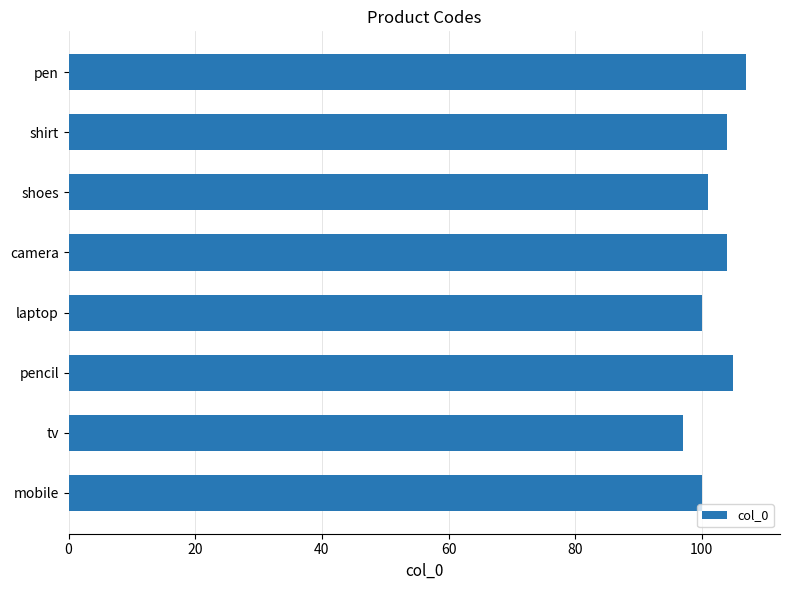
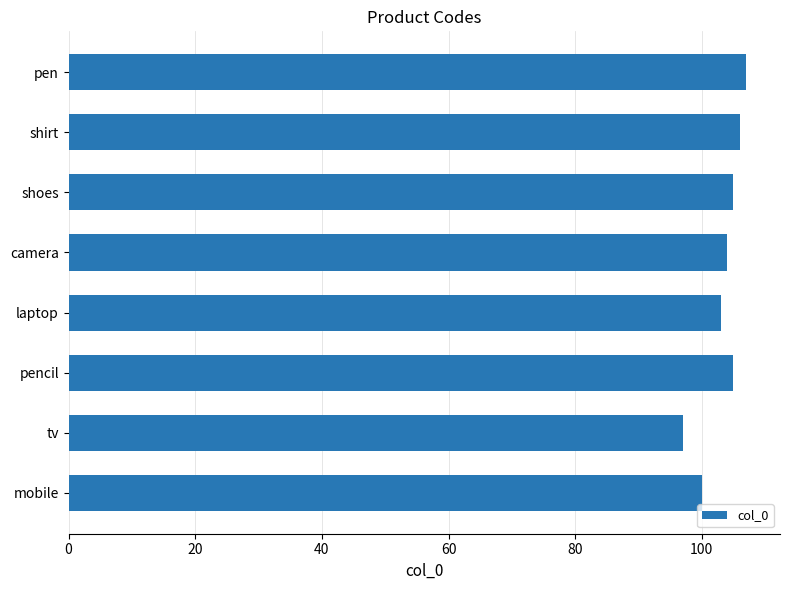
shirt: 104 -> 106
shoes: 101 -> 105
laptop: 100 -> 103
